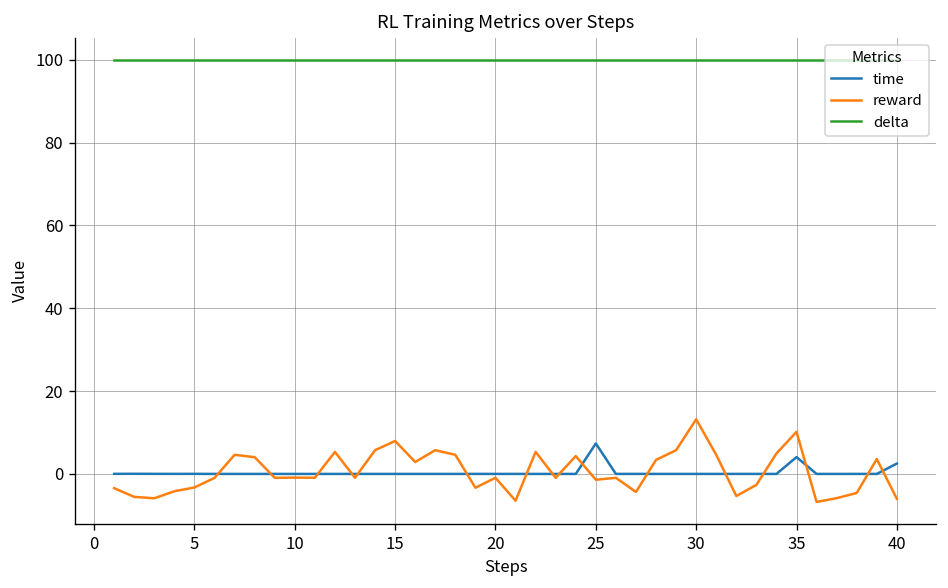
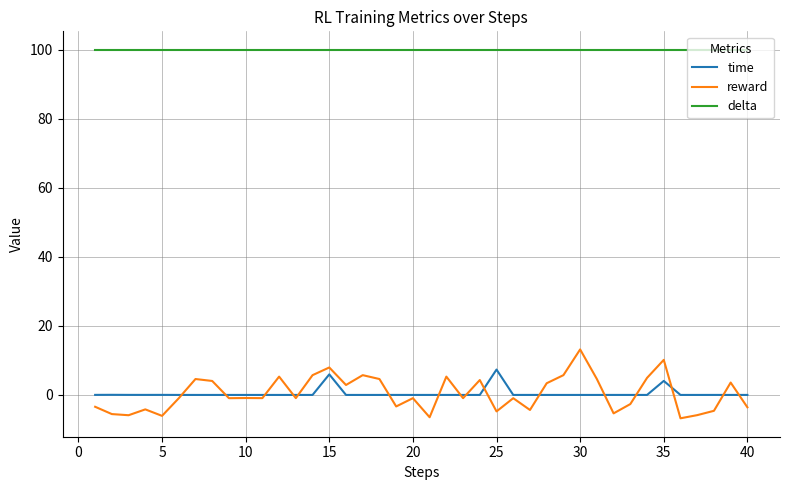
reward, 5: -3 -> -6
time, 15: 0 -> 6
reward, 25: -1 -> -5
time, 40: 3 -> 0
reward, 40: -6 -> -4
